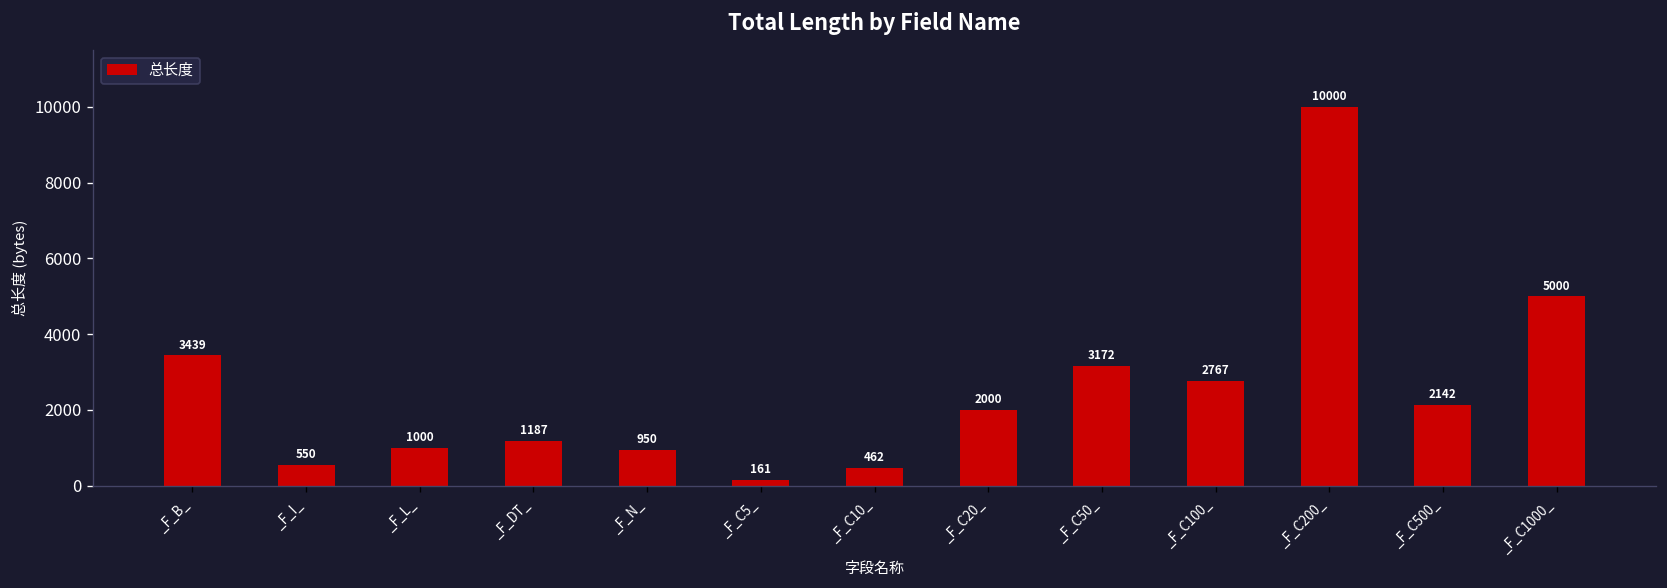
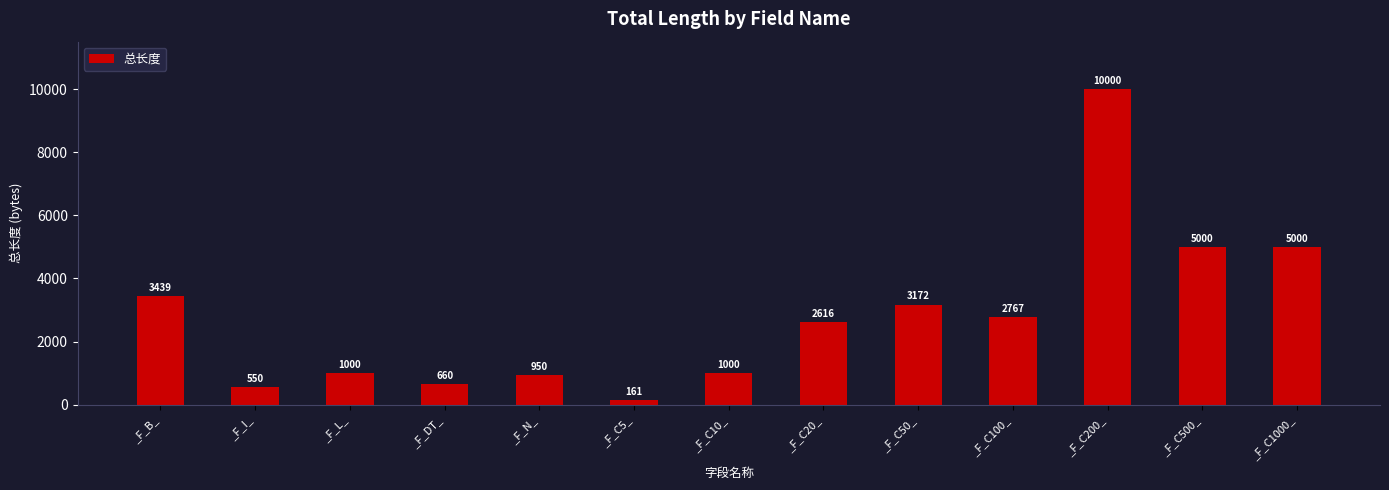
_F_DT_: 1187 -> 660
_F_C10_: 462 -> 1000
_F_C20_: 2000 -> 2616
_F_C500_: 2142 -> 5000
